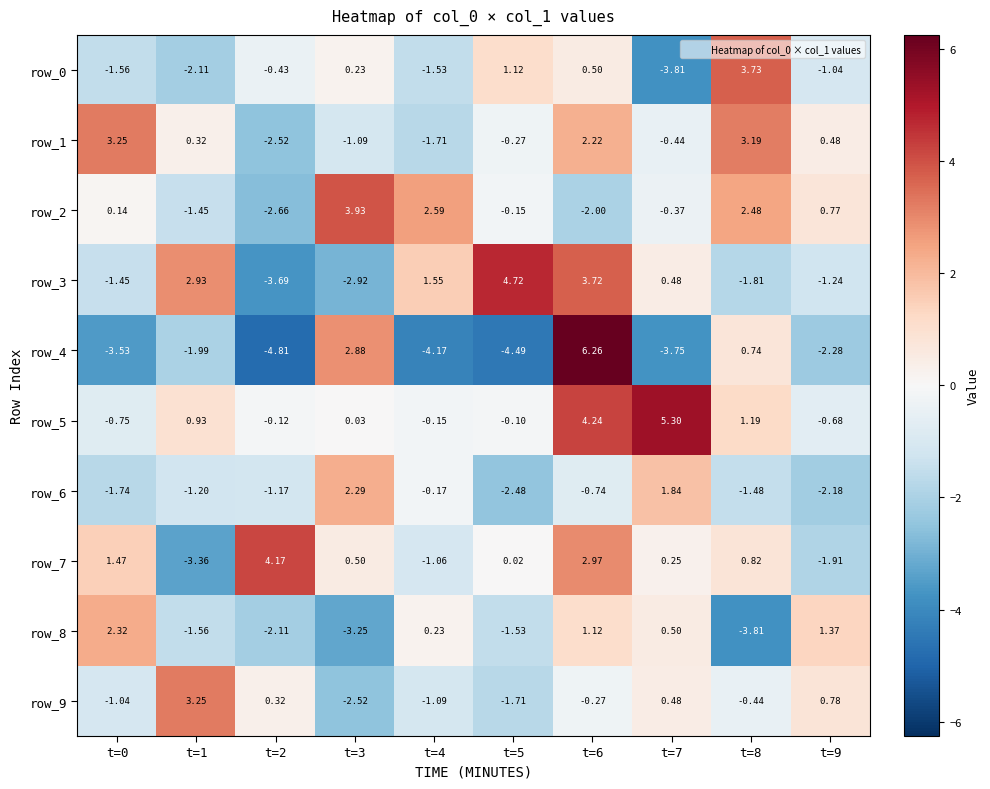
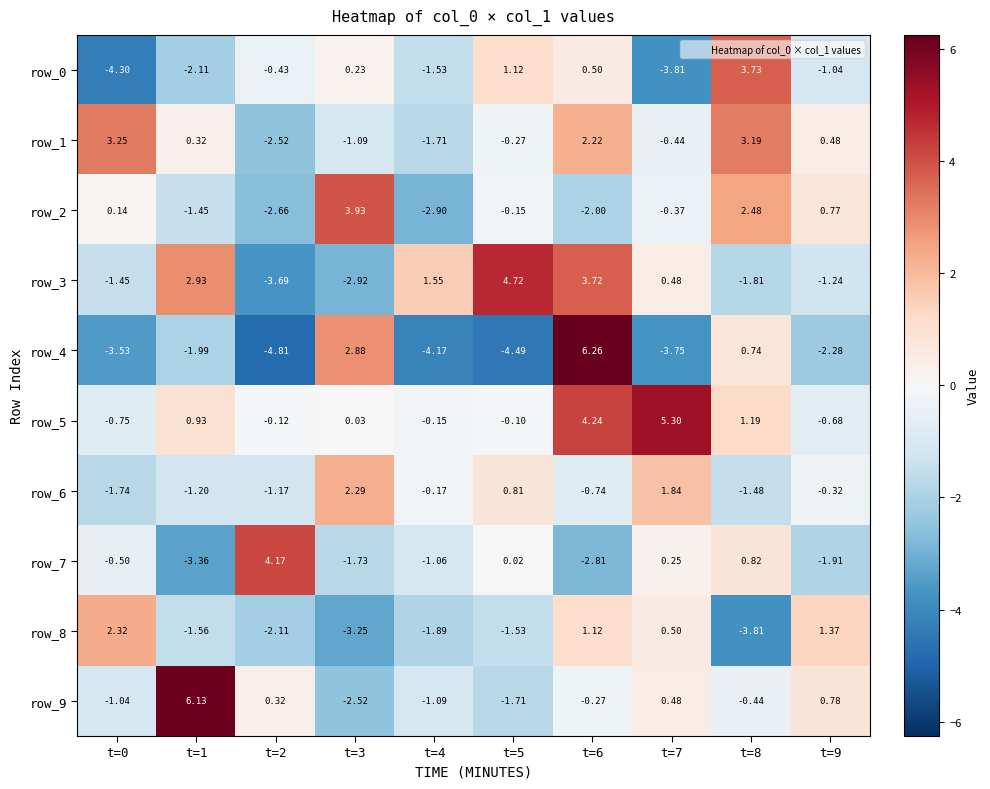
row_0, t=0: -1.56 -> -4.30
row_2, t=4: 2.59 -> -2.90
row_6, t=5: -2.48 -> 0.81
row_6, t=9: -2.18 -> -0.32
row_7, t=0: 1.47 -> -0.50
row_7, t=3: 0.50 -> -1.73
row_7, t=6: 2.97 -> -2.81
row_8, t=4: 0.23 -> -1.89
row_9, t=1: 3.25 -> 6.13
